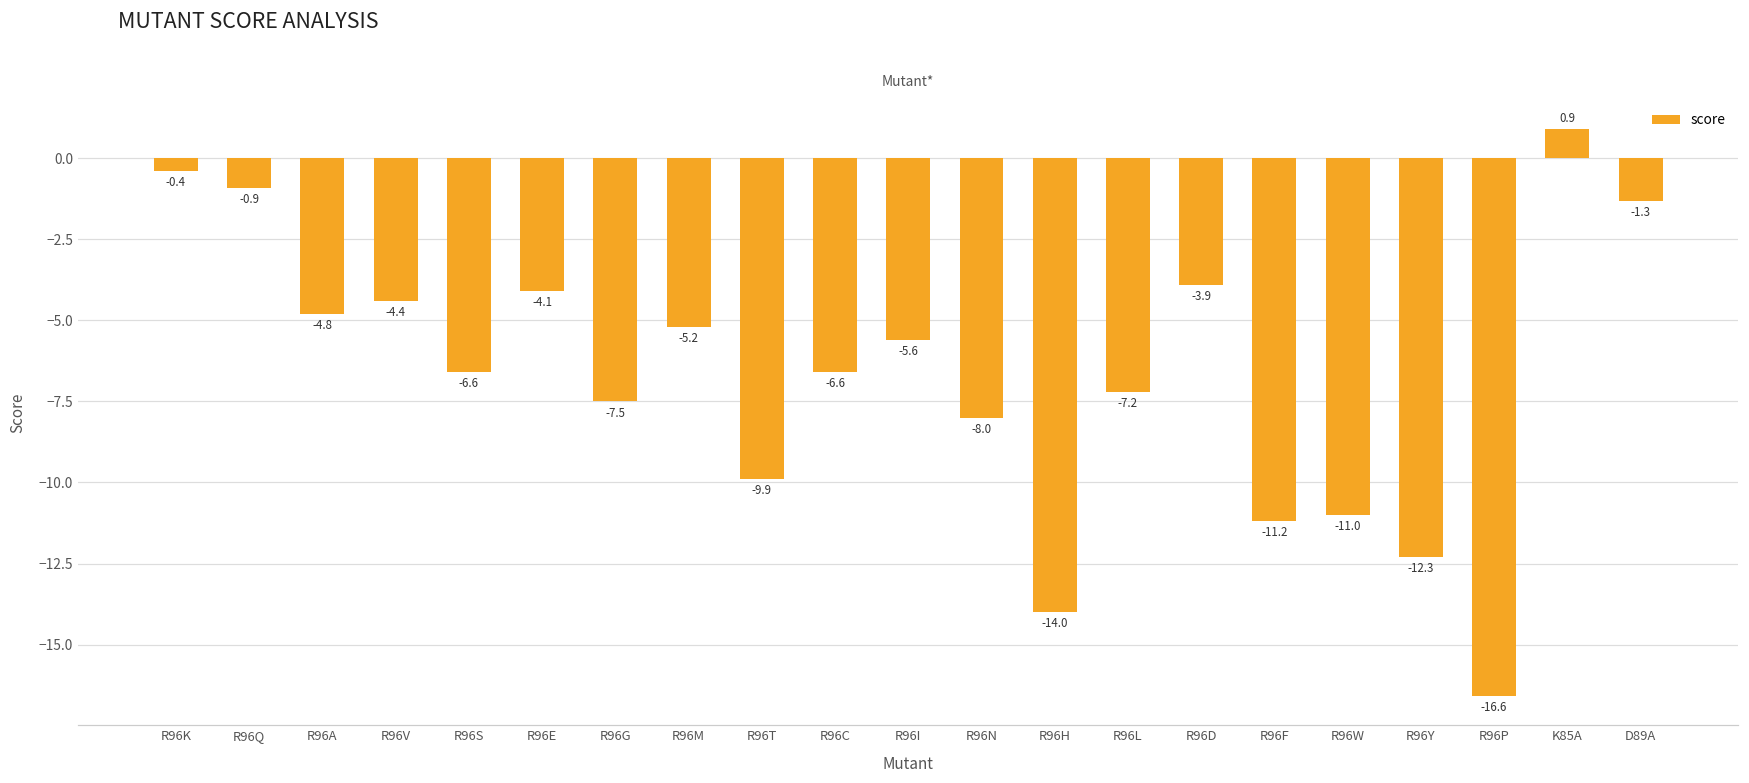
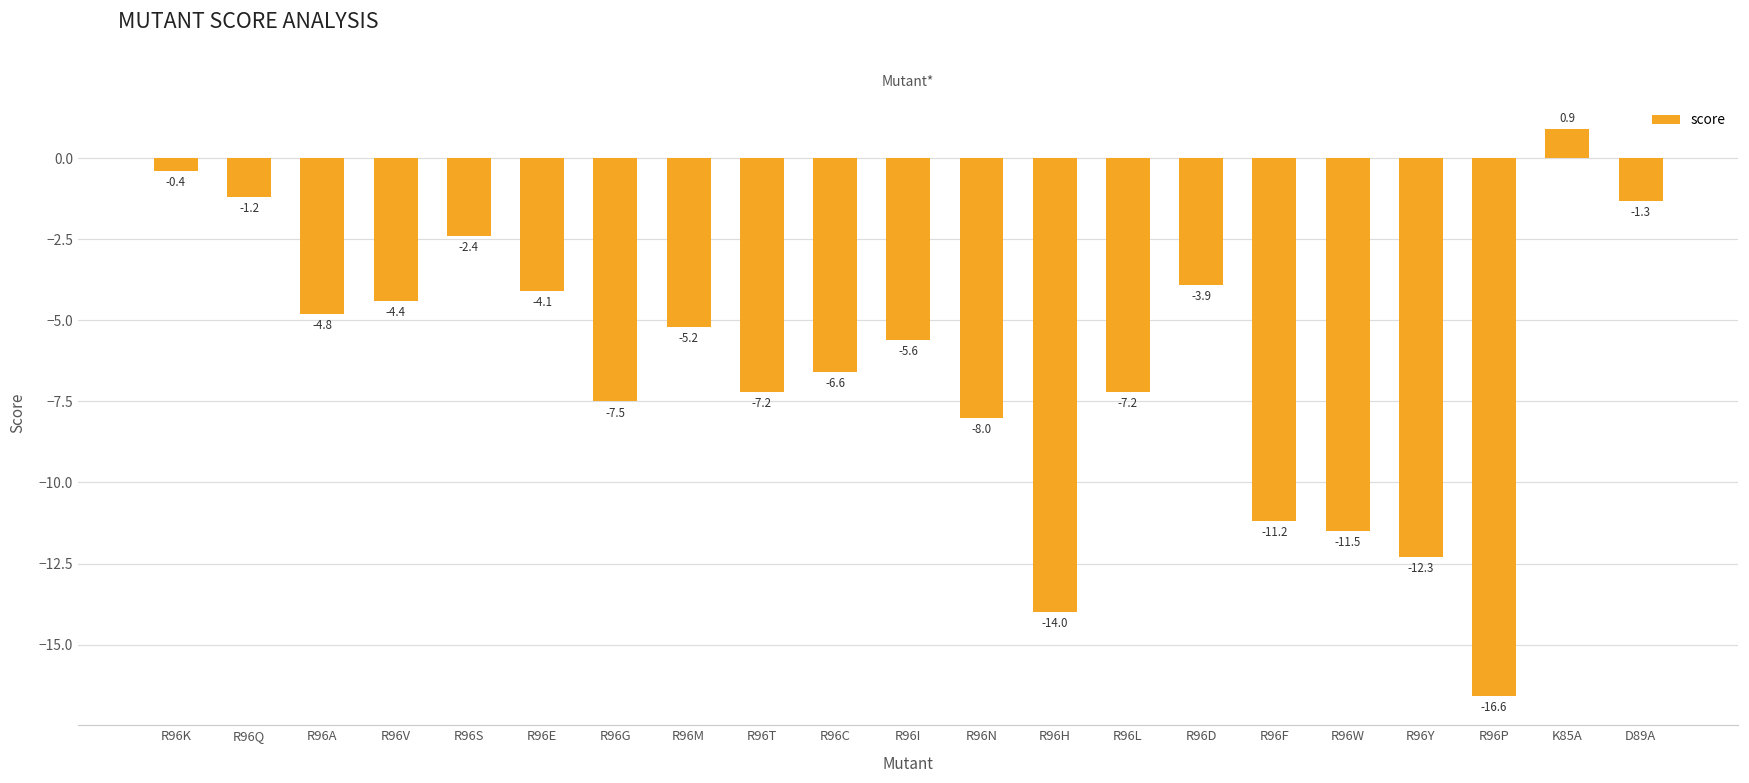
R96Q: -0.9 -> -1.2
R96S: -6.6 -> -2.4
R96T: -9.9 -> -7.2
R96W: -11.0 -> -11.5
